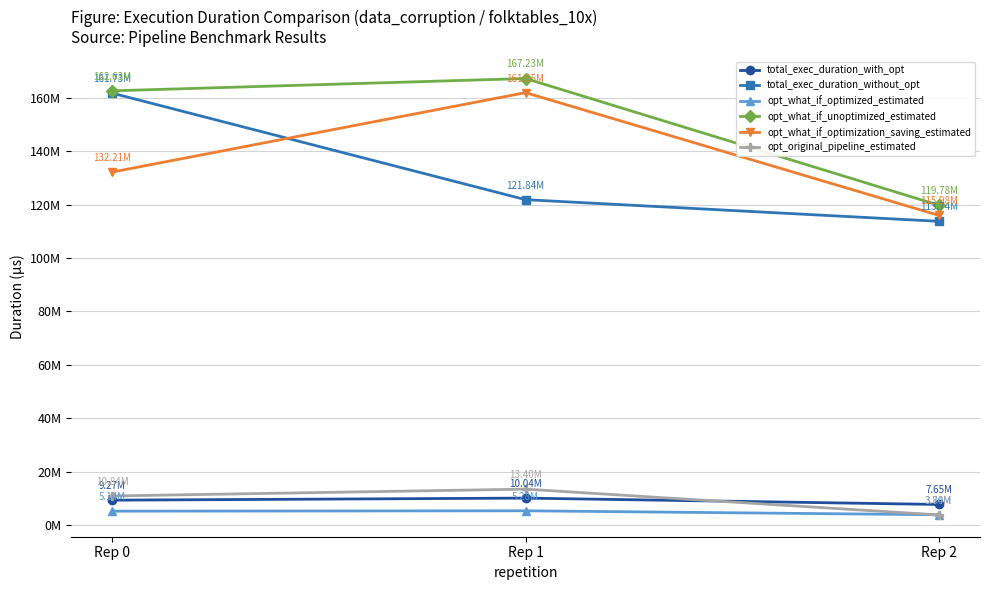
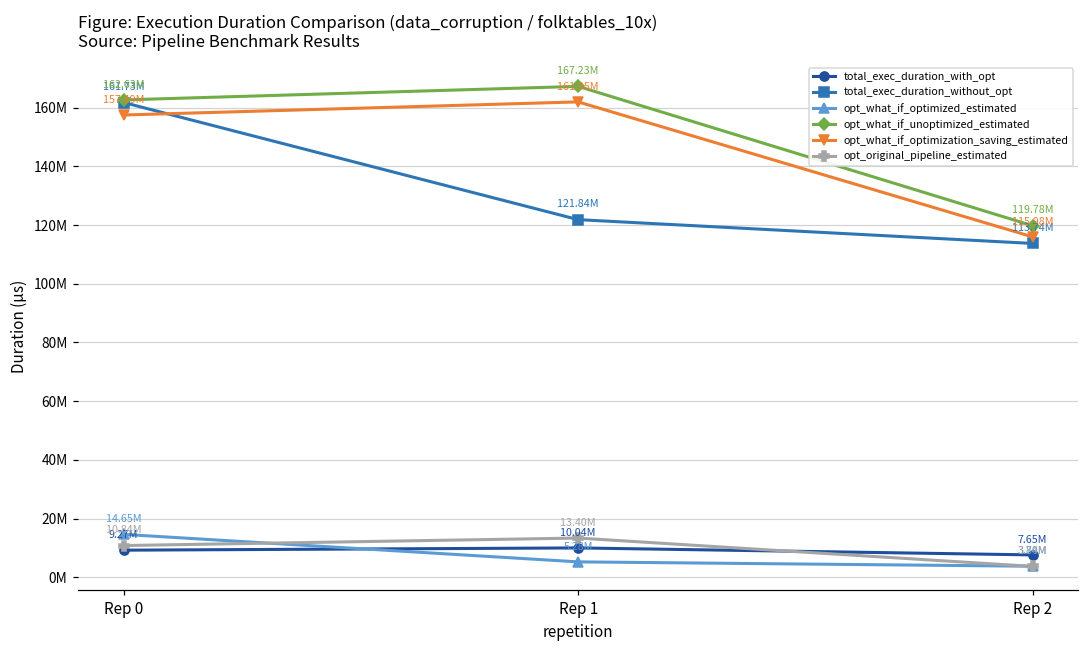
opt_what_if_optimized_estimated, Rep 0: 5.14M -> 14.65M
opt_what_if_optimization_saving_estimated, Rep 0: 132.21M -> 157.49M
